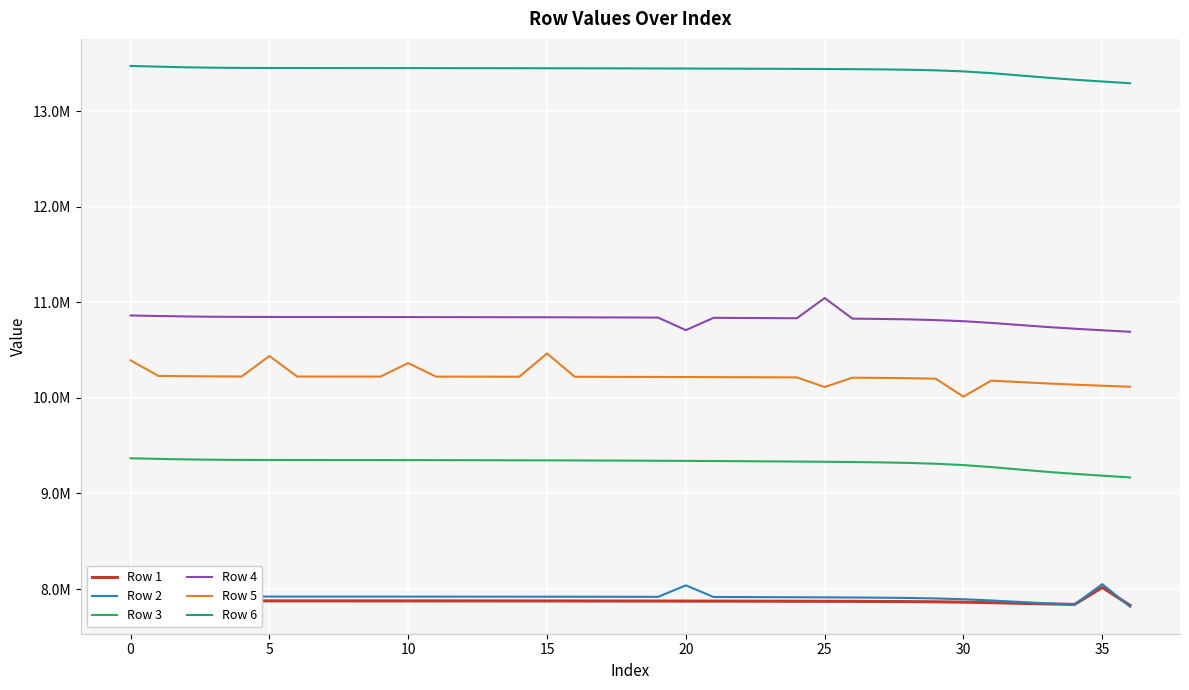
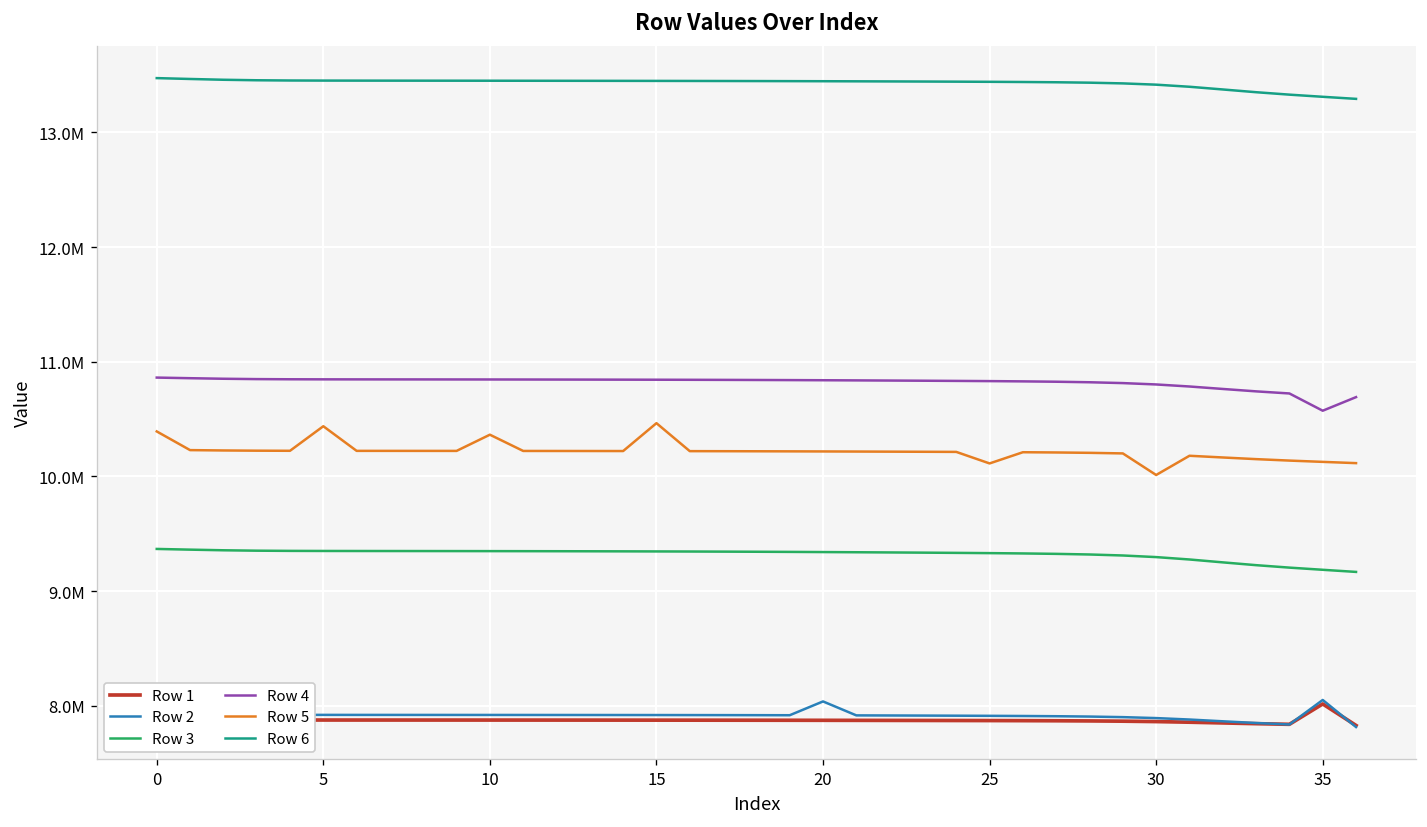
Row 4, 20: 10700000 -> 10800000
Row 4, 25: 11000000 -> 10800000
Row 4, 35: 10700000 -> 10600000
